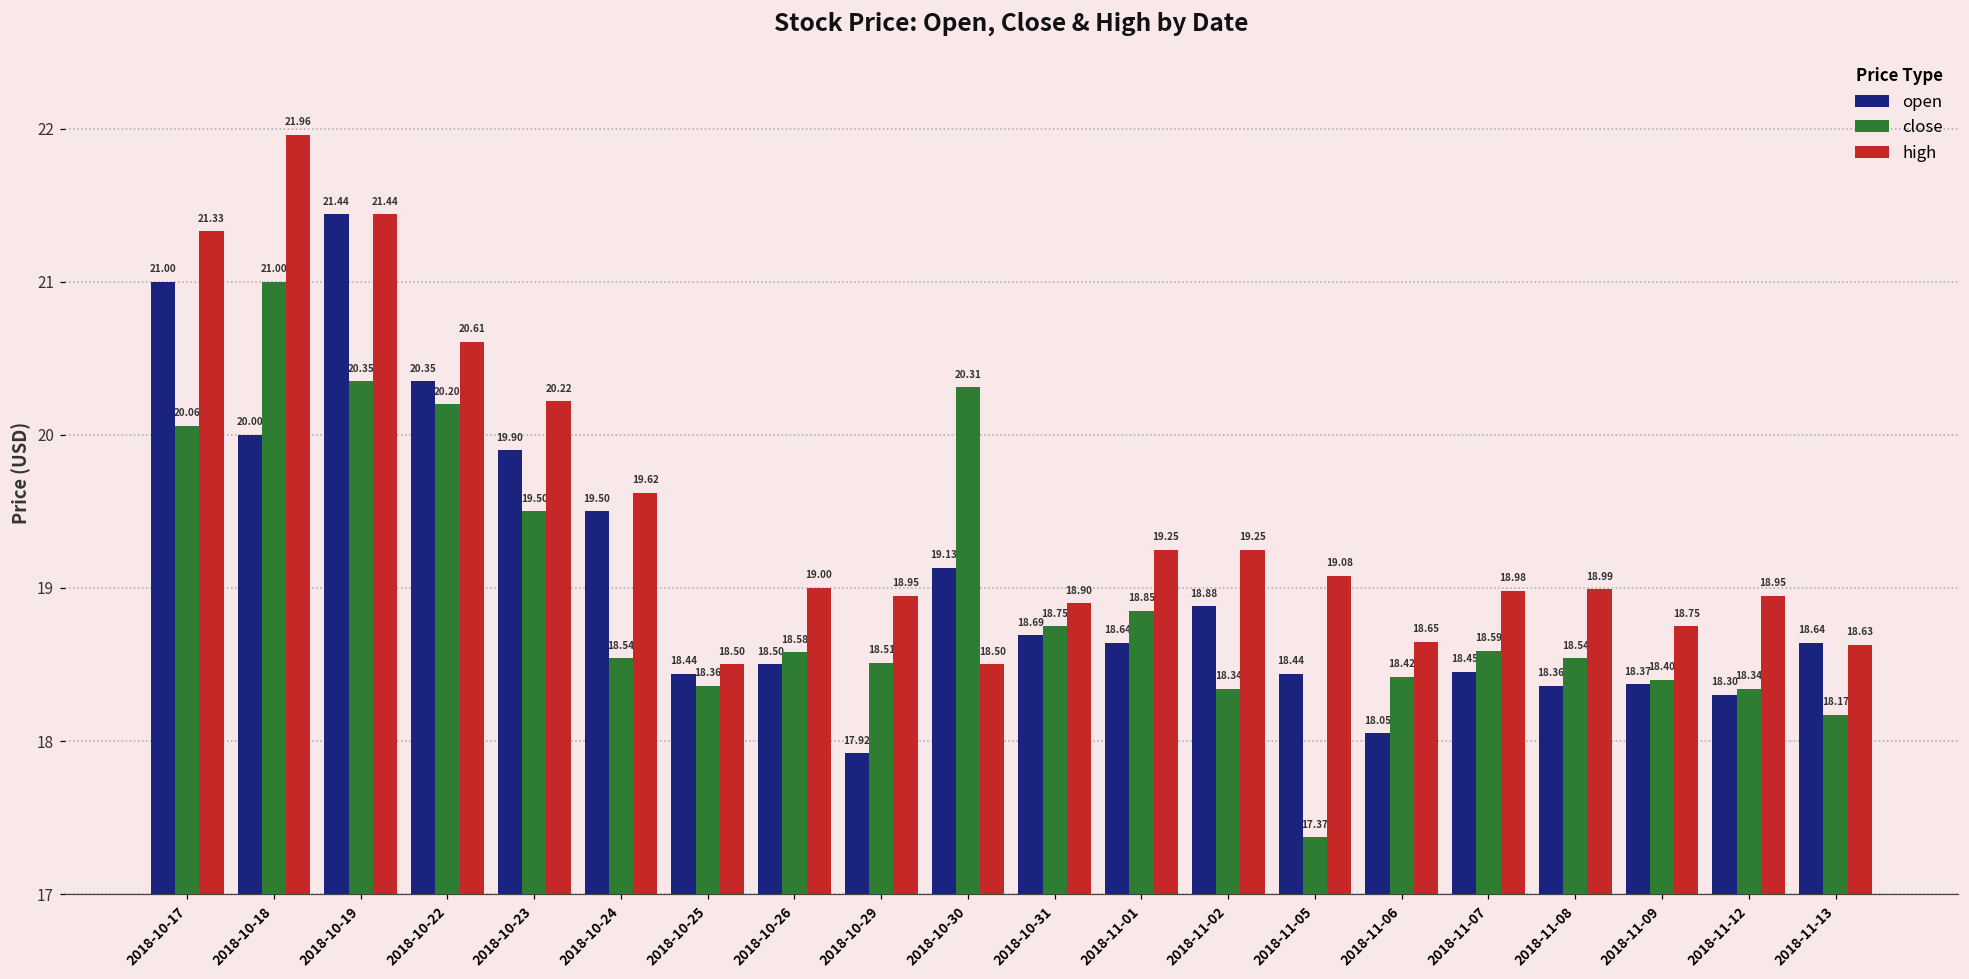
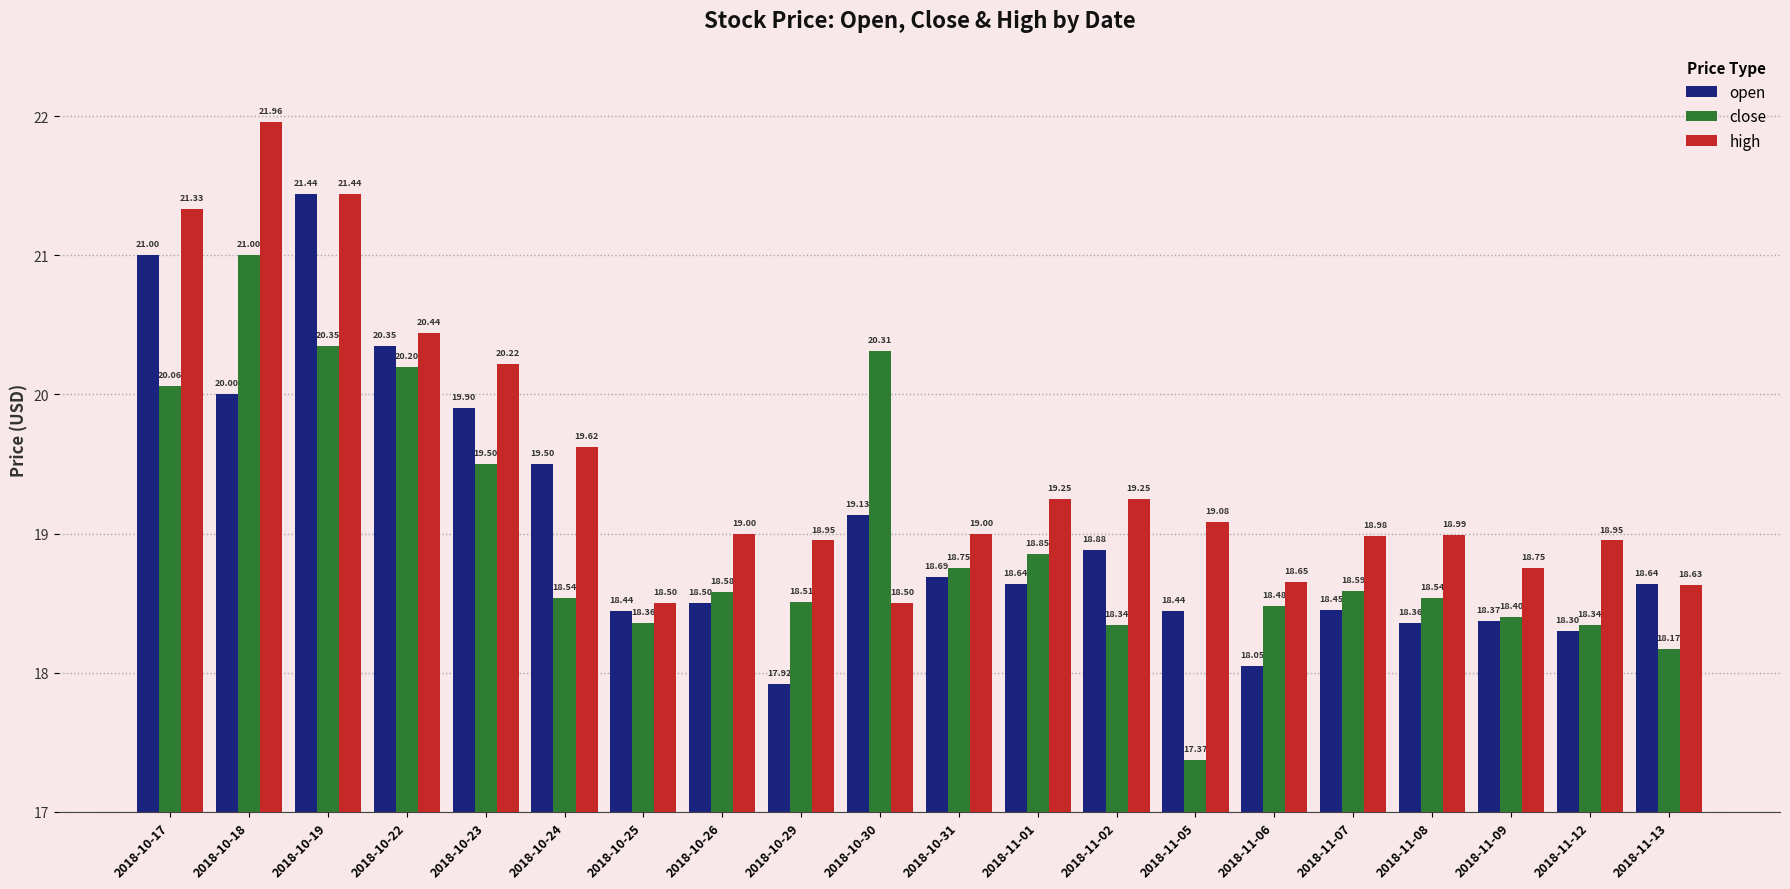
high, 2018-10-22: 20.61 -> 20.44
high, 2018-10-31: 18.90 -> 19.00
close, 2018-11-06: 18.42 -> 18.48
